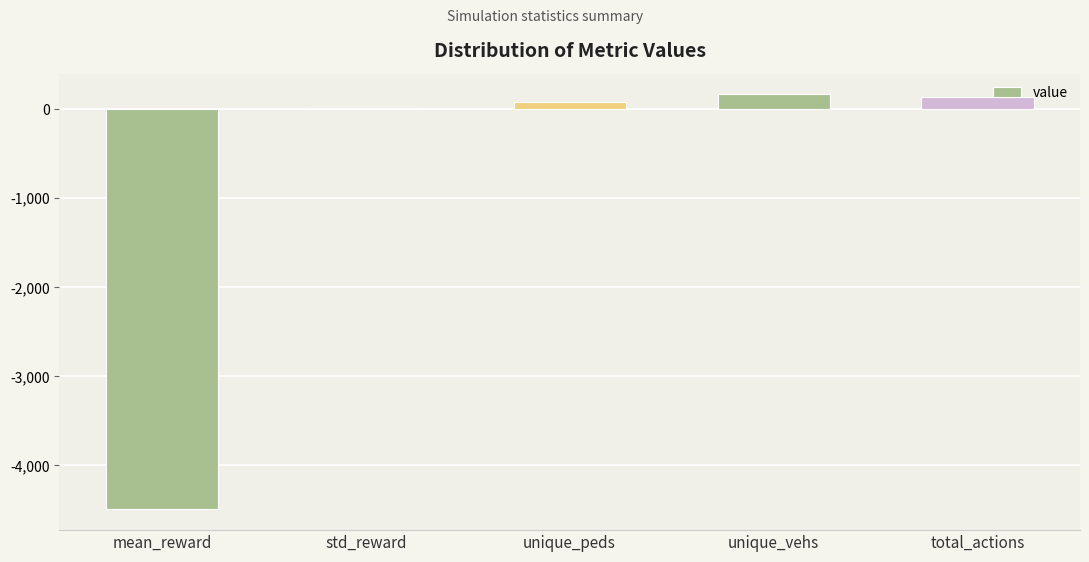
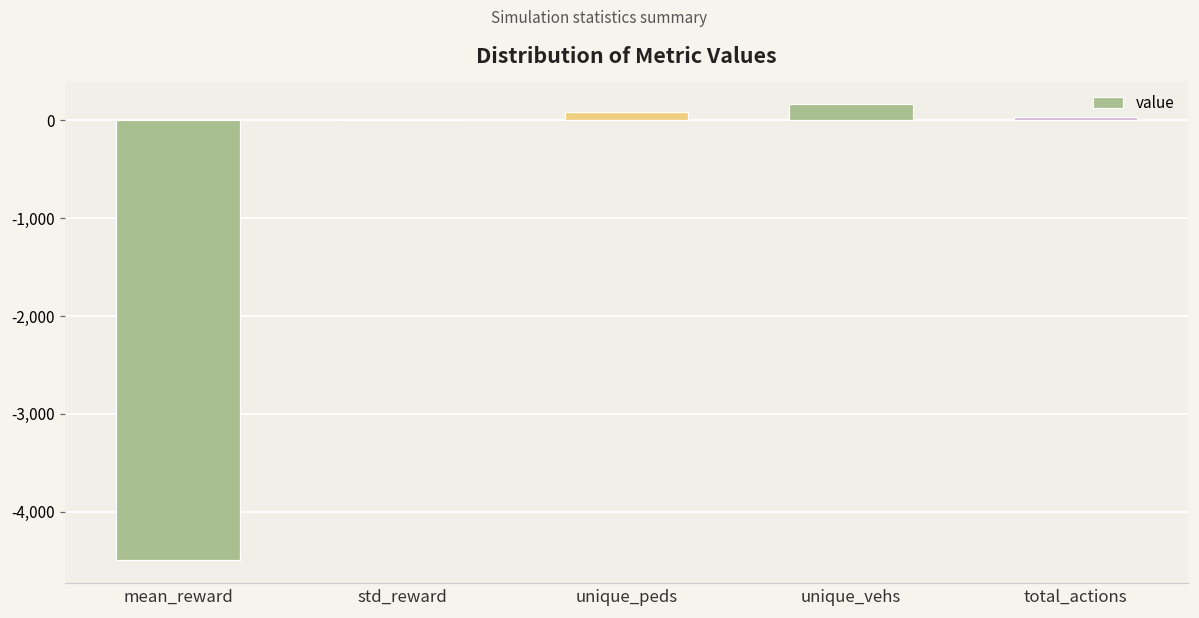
total_actions: 100 -> 0
